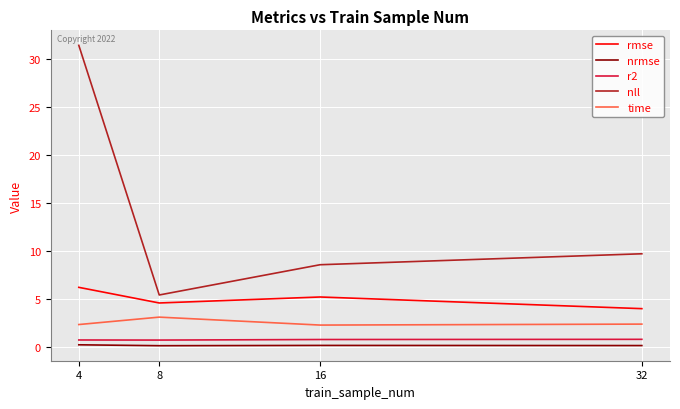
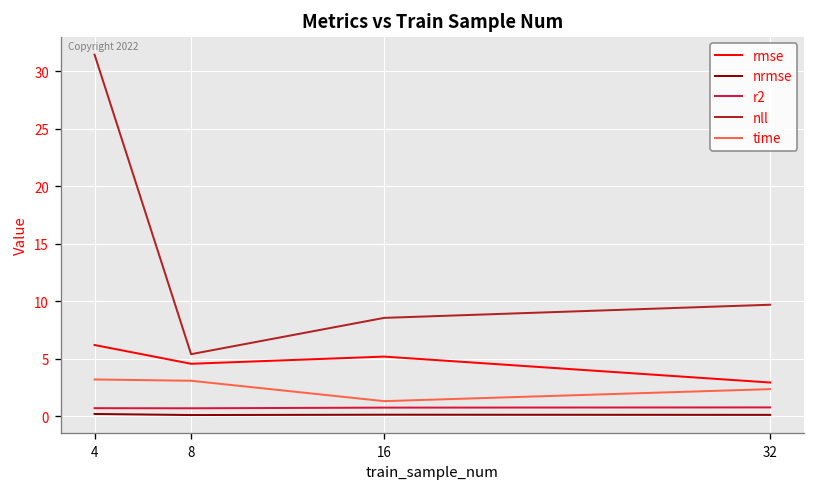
time, 4: 2 -> 3
time, 16: 2 -> 1
rmse, 32: 4 -> 3
